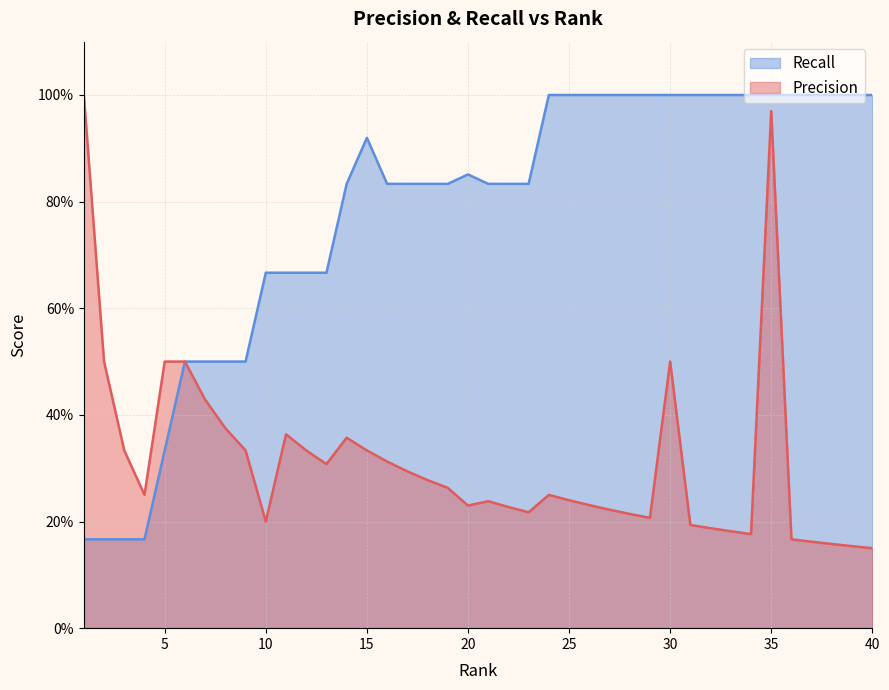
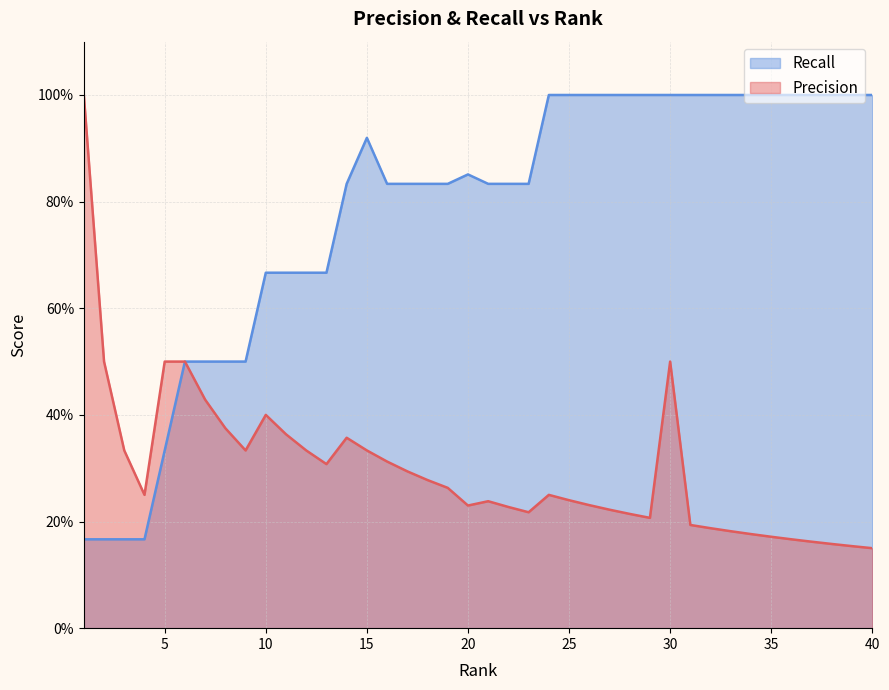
Precision, 10: 20% -> 40%
Precision, 35: 97% -> 17%
